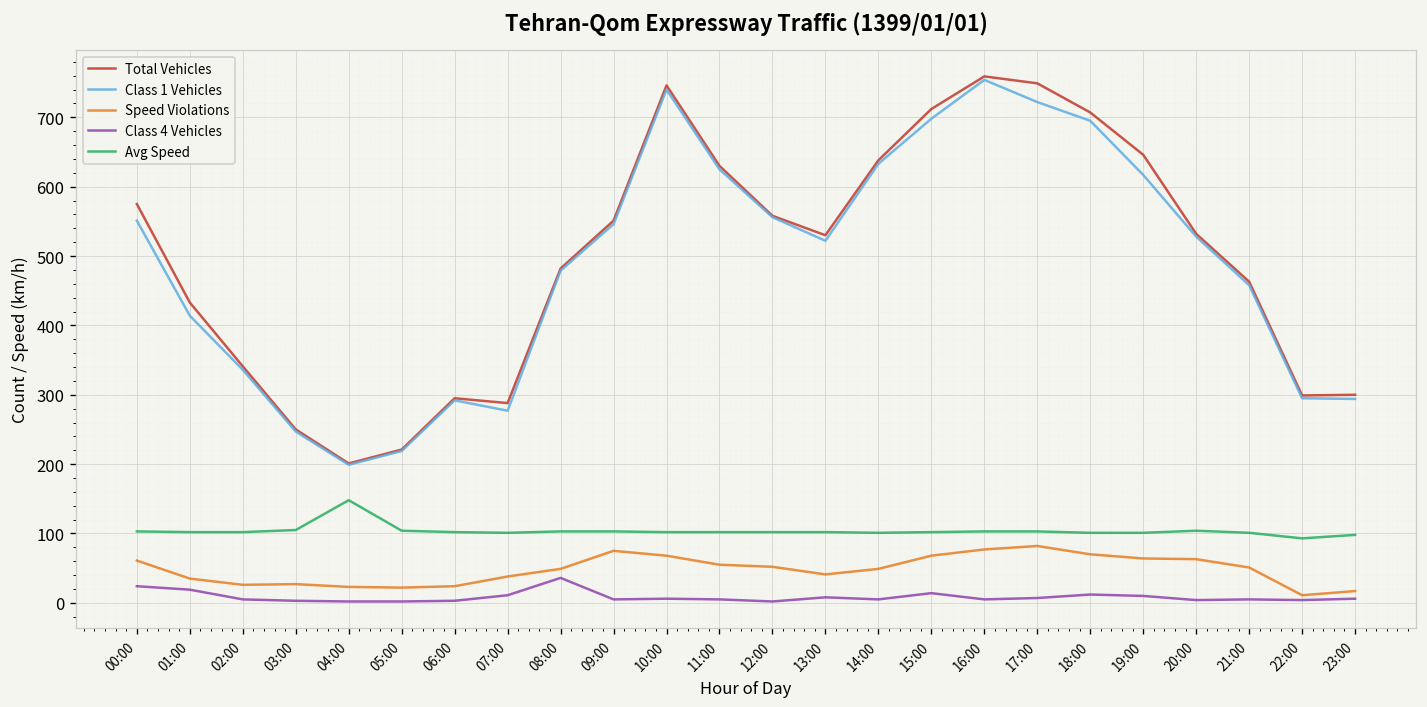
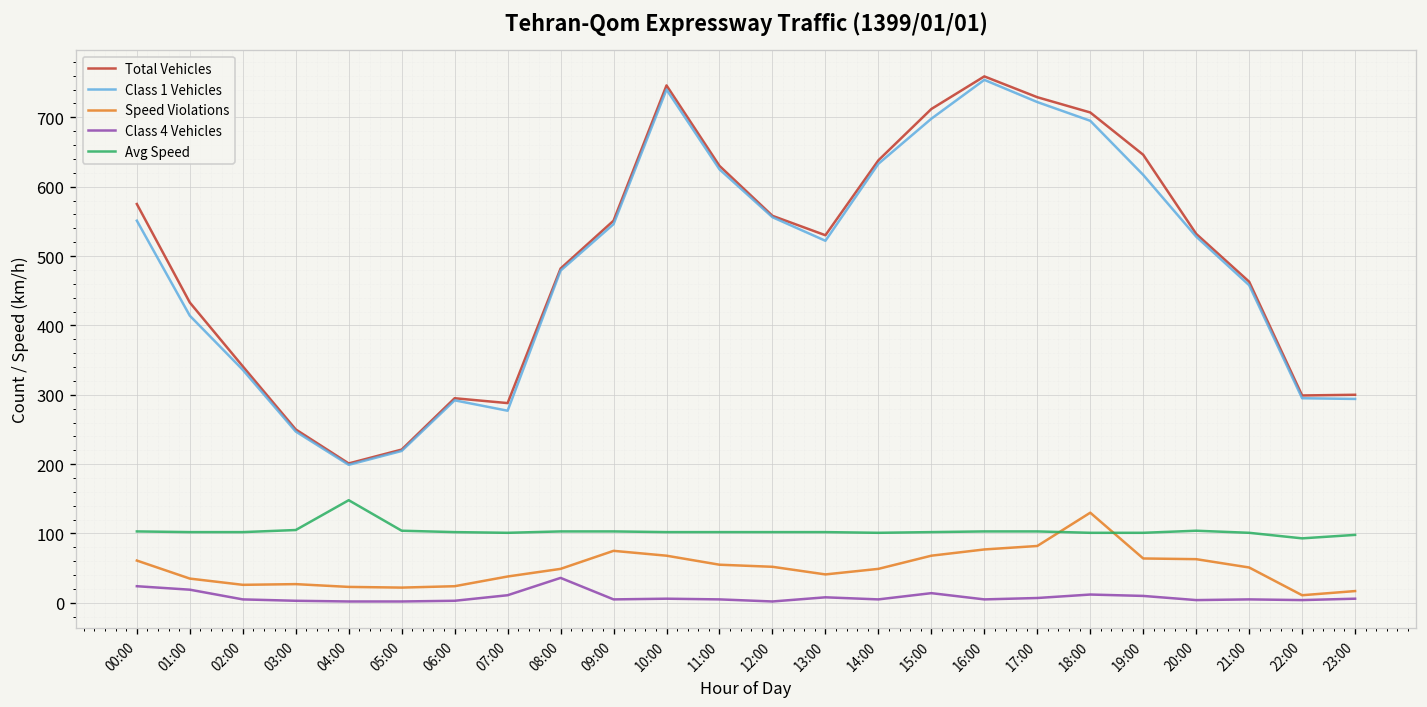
Total Vehicles, 17:00: 750 -> 730
Speed Violations, 18:00: 70 -> 130
